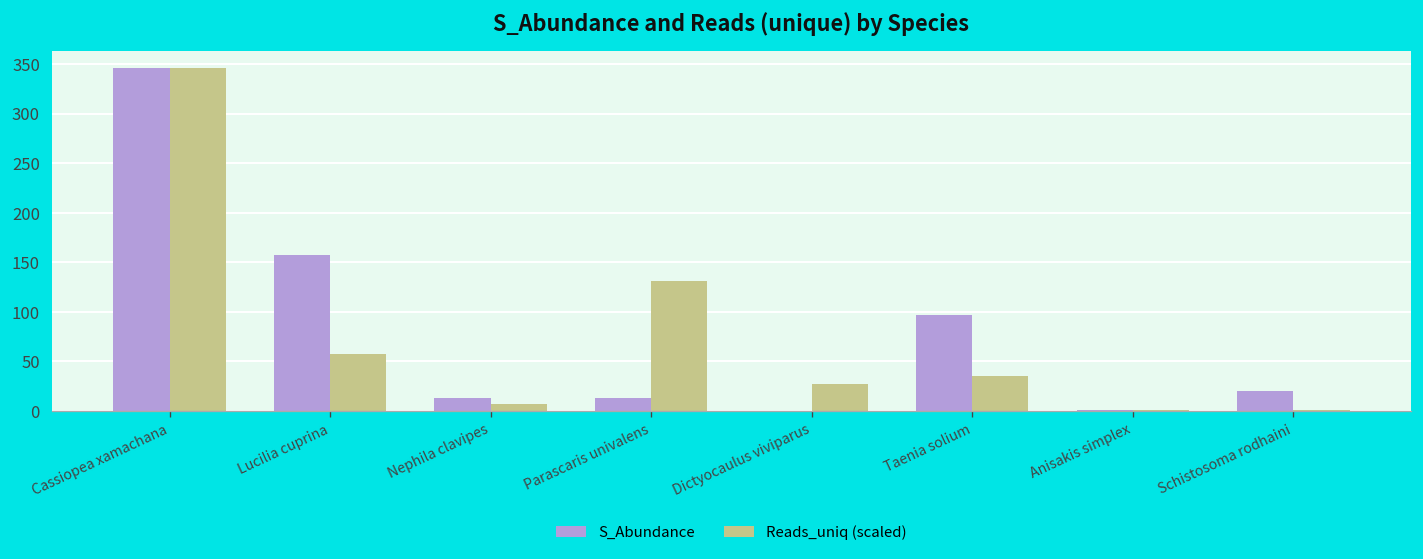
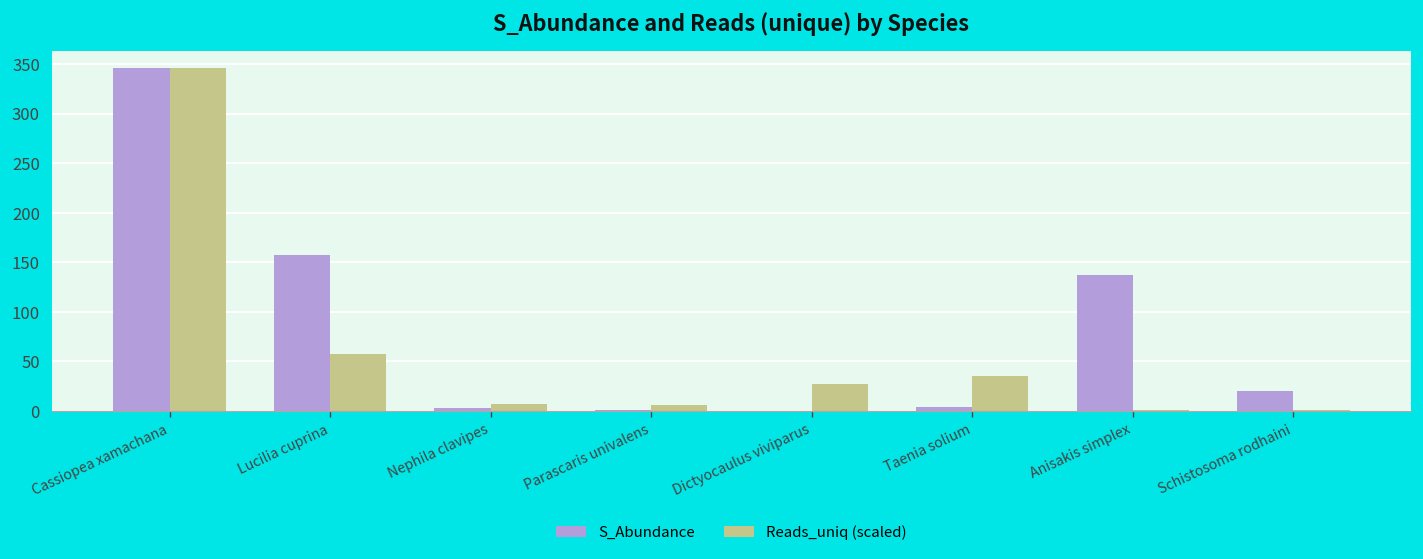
S_Abundance, Nephila clavipes: 10 -> 0
S_Abundance, Parascaris univalens: 10 -> 0
Reads_uniq (scaled), Parascaris univalens: 130 -> 10
S_Abundance, Taenia solium: 100 -> 0
S_Abundance, Anisakis simplex: 0 -> 140
